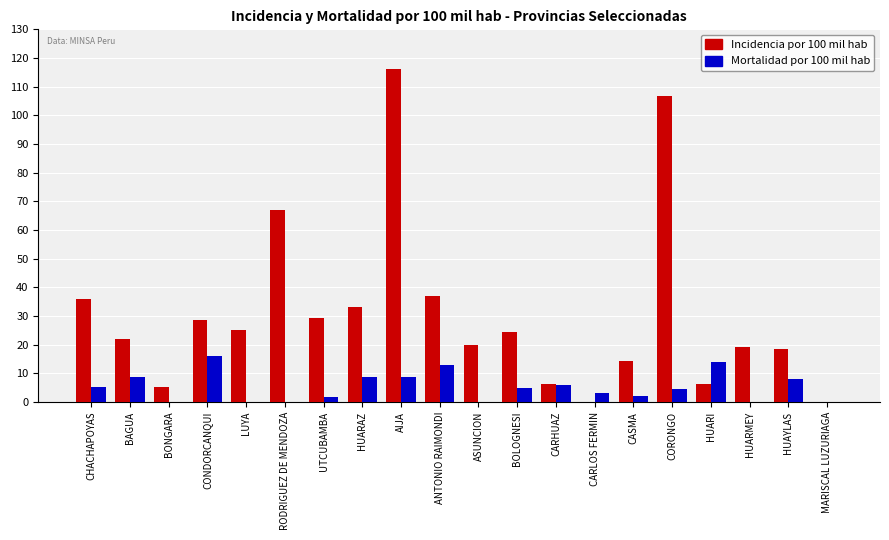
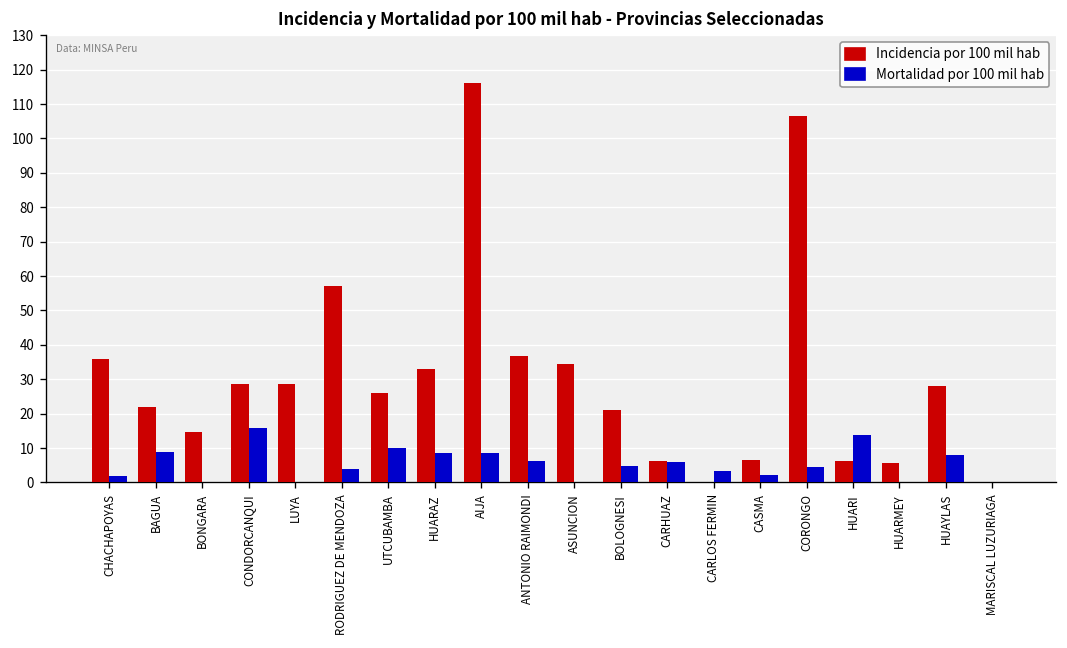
Mortalidad por 100 mil hab, CHACHAPOYAS: 5 -> 2
Incidencia por 100 mil hab, BONGARA: 5 -> 15
Incidencia por 100 mil hab, LUYA: 25 -> 29
Incidencia por 100 mil hab, RODRIGUEZ DE MENDOZA: 67 -> 57
Mortalidad por 100 mil hab, RODRIGUEZ DE MENDOZA: 0 -> 4
Incidencia por 100 mil hab, UTCUBAMBA: 29 -> 26
Mortalidad por 100 mil hab, UTCUBAMBA: 2 -> 10
Mortalidad por 100 mil hab, ANTONIO RAIMONDI: 13 -> 6
Incidencia por 100 mil hab, ASUNCION: 20 -> 34
Incidencia por 100 mil hab, BOLOGNESI: 24 -> 21
Incidencia por 100 mil hab, CASMA: 14 -> 7
Incidencia por 100 mil hab, HUARMEY: 19 -> 6
Incidencia por 100 mil hab, HUAYLAS: 18 -> 28
